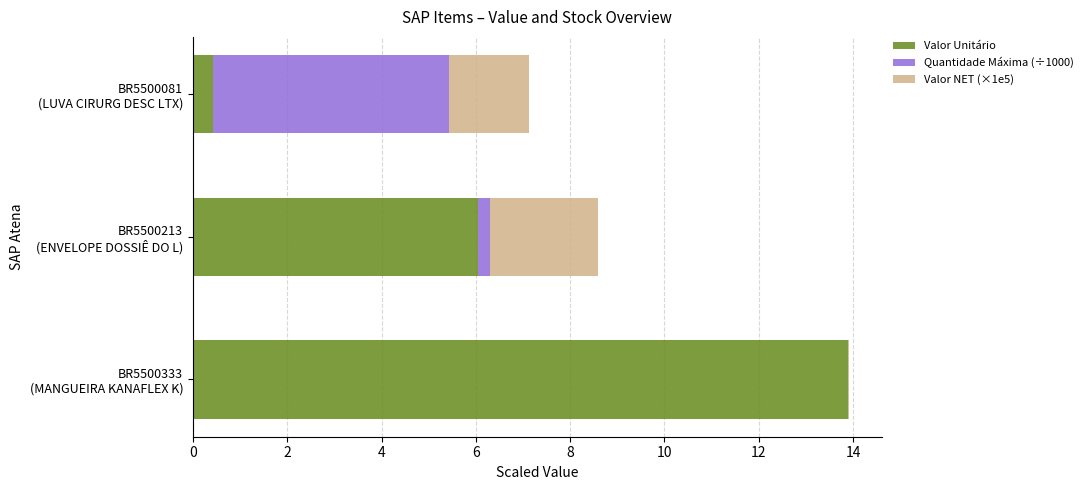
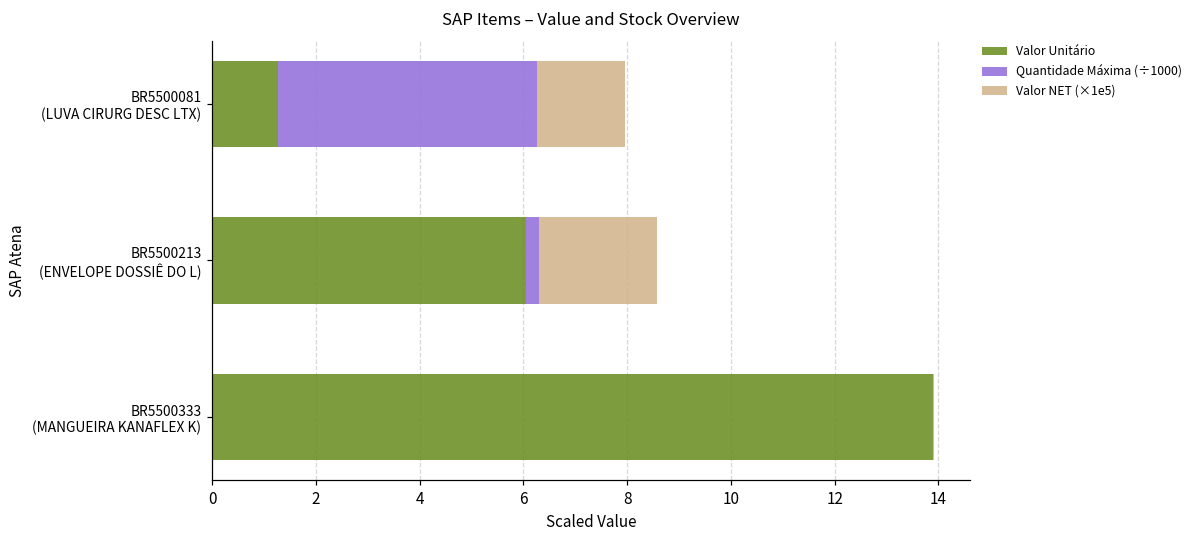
Valor Unitário, BR5500081 (LUVA CIRURG DESC LTX): 0.4 -> 1.3
